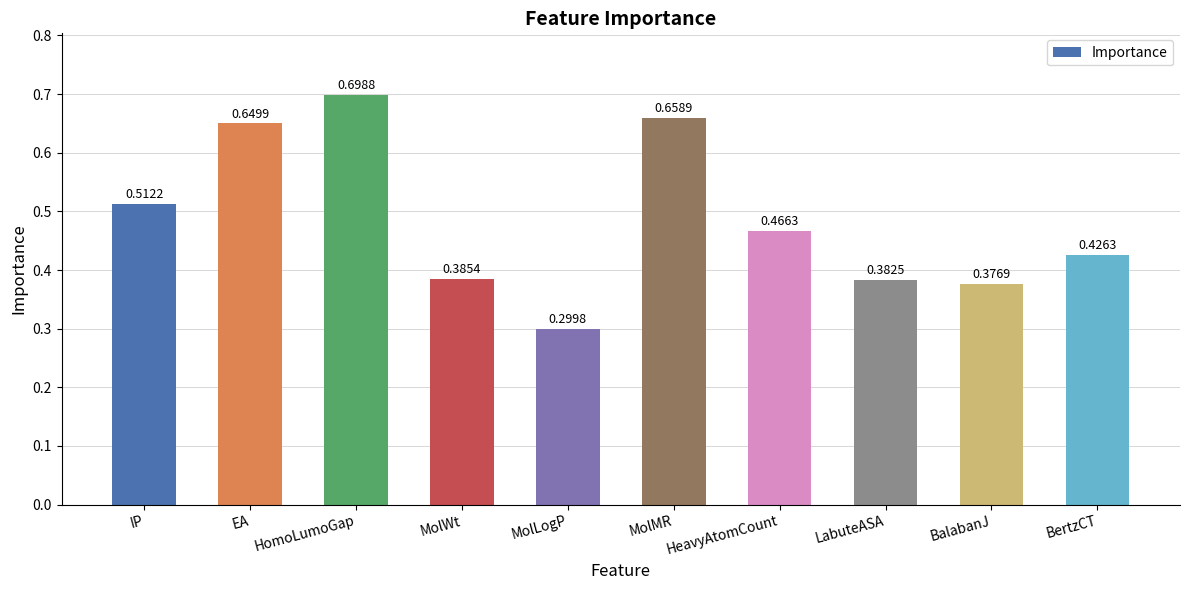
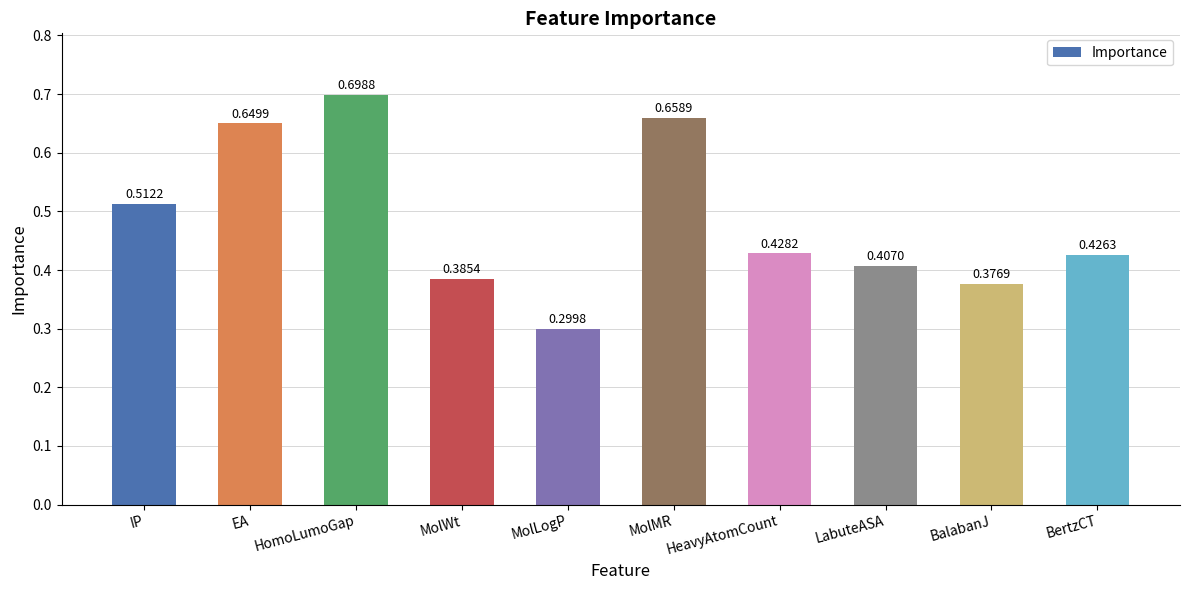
HeavyAtomCount: 0.4663 -> 0.4282
LabuteASA: 0.3825 -> 0.4070
